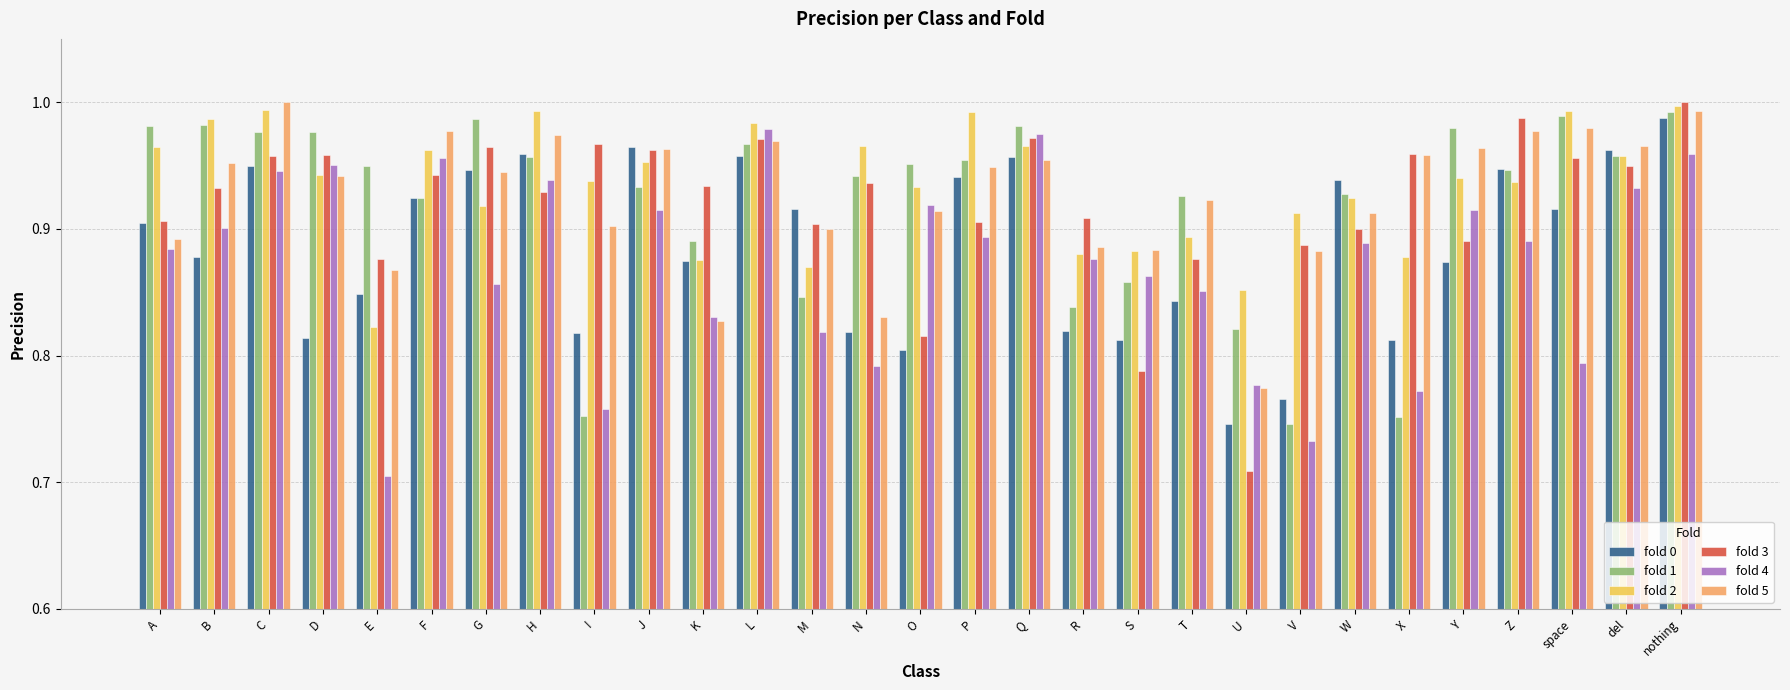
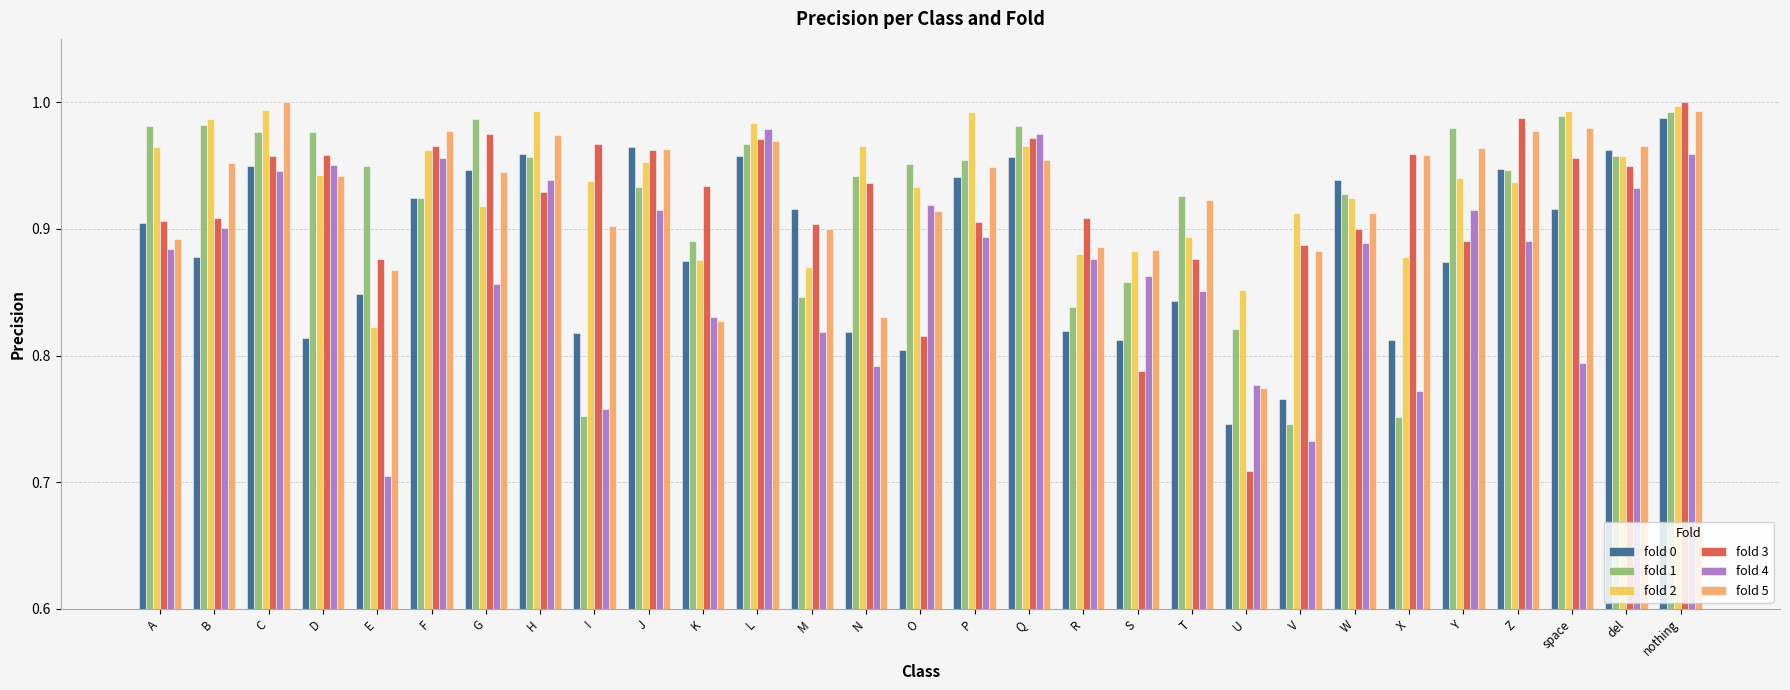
fold 3, B: 0.932 -> 0.908
fold 3, F: 0.942 -> 0.966
fold 3, G: 0.965 -> 0.975
